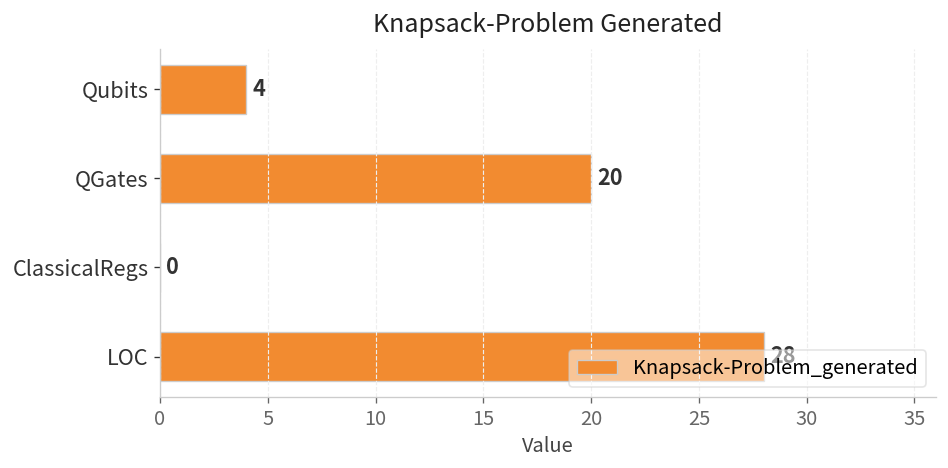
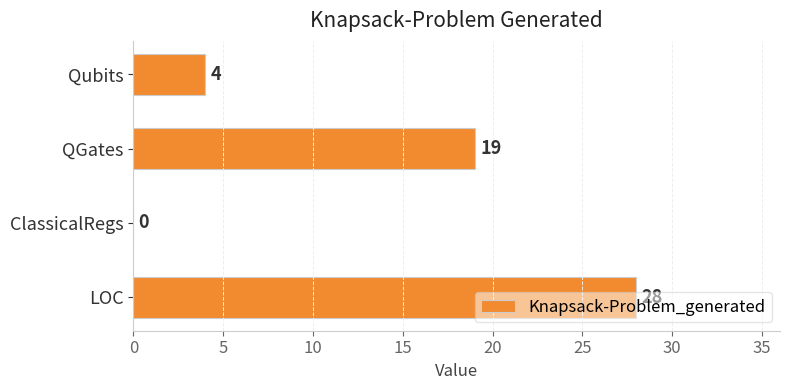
QGates: 20 -> 19
